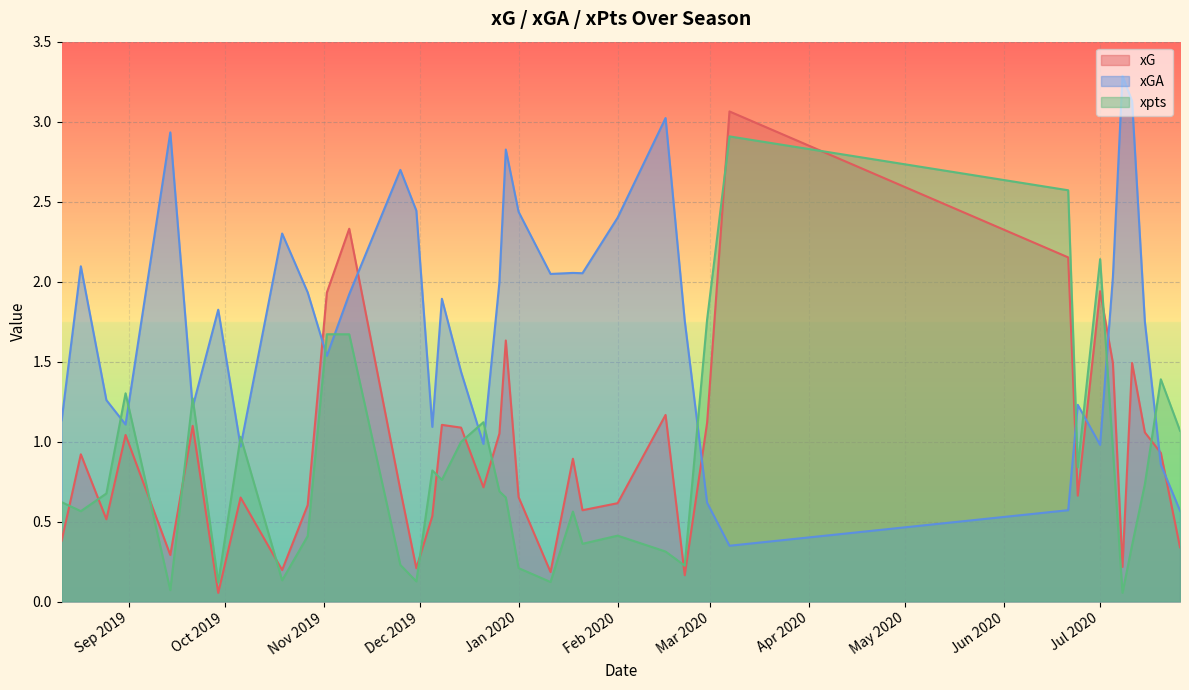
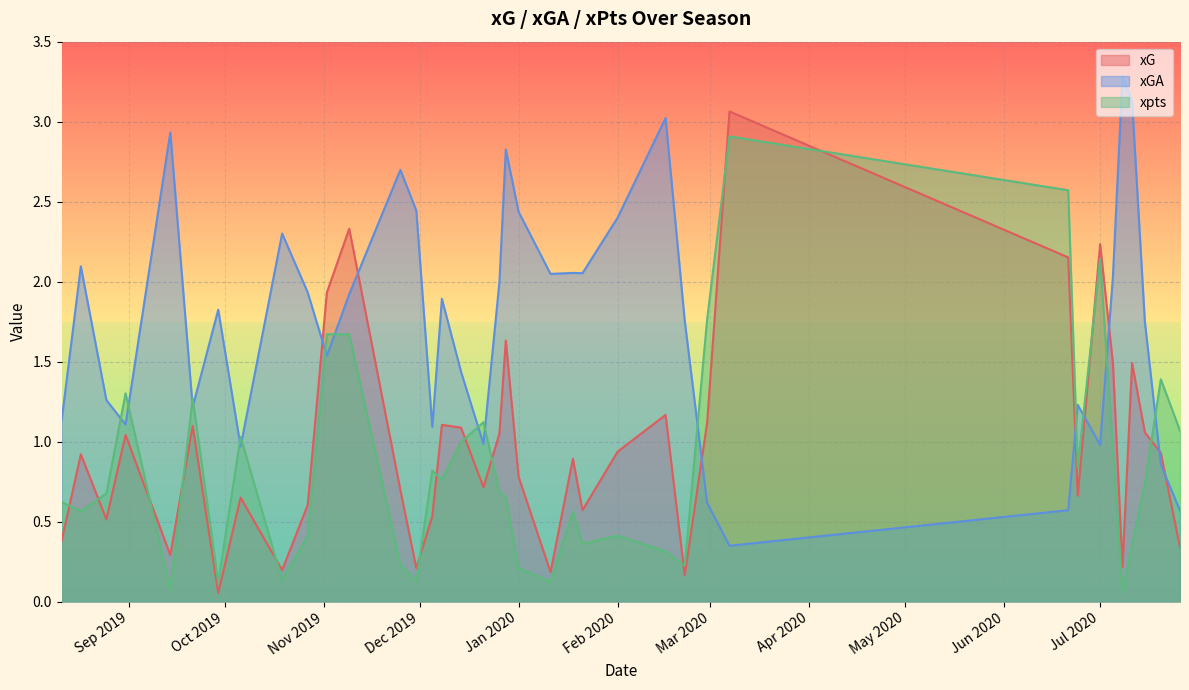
xG, Jan 2020: 0.65 -> 0.78
xG, Feb 2020: 0.61 -> 0.94
xG, Jul 2020: 1.94 -> 2.23
